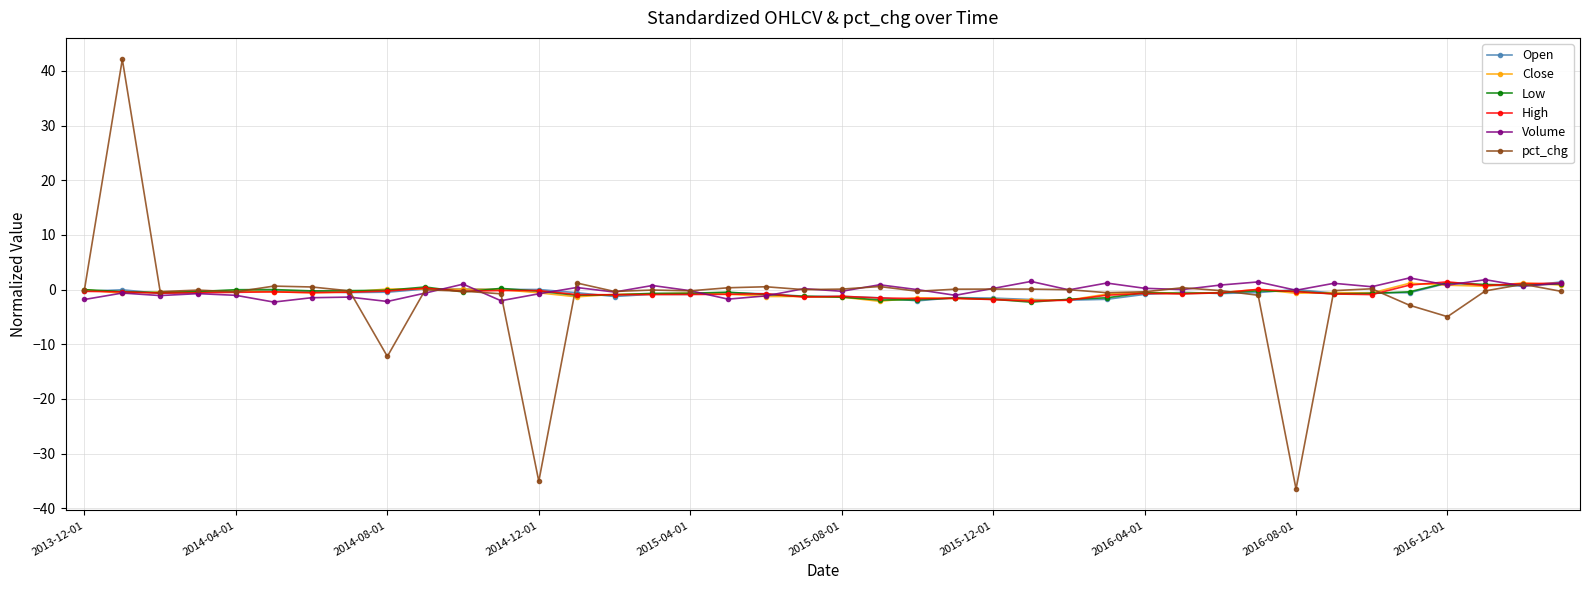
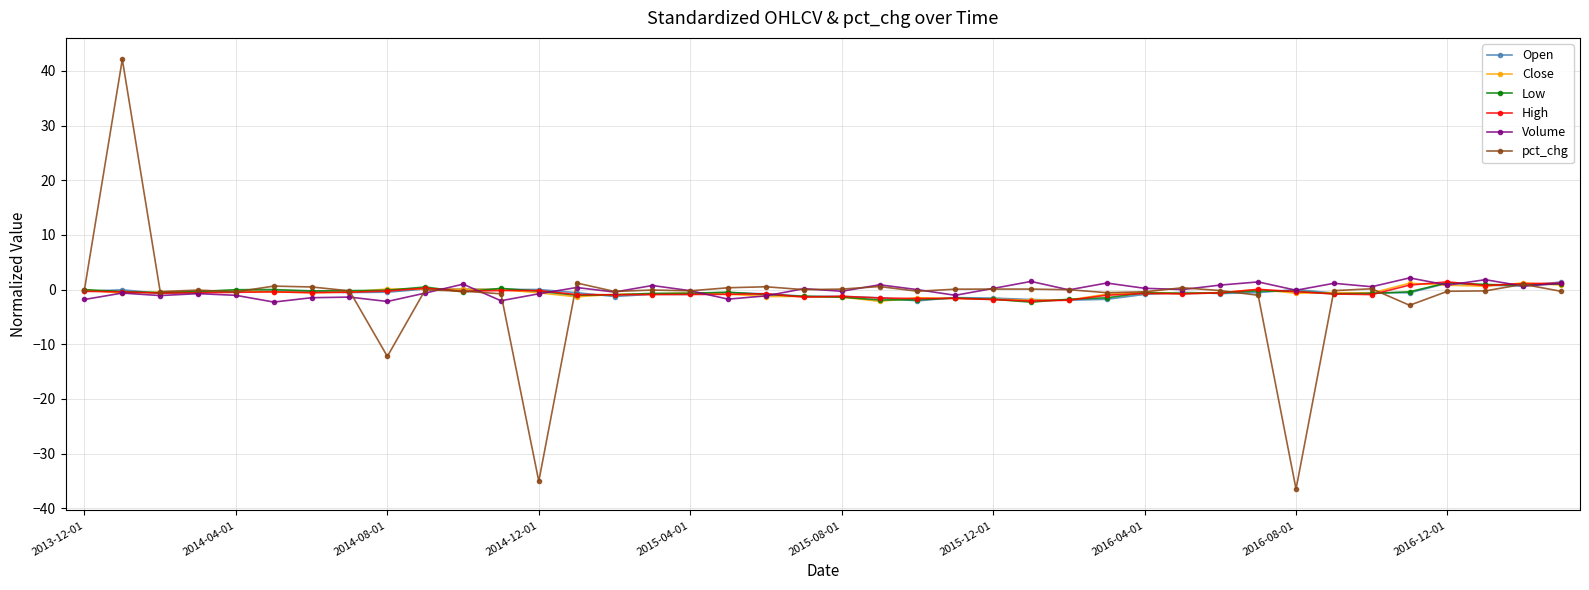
pct_chg, 2016-12-01: -5 -> 0
